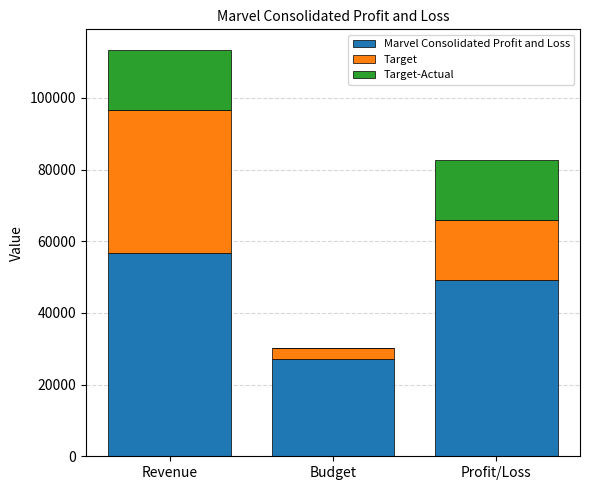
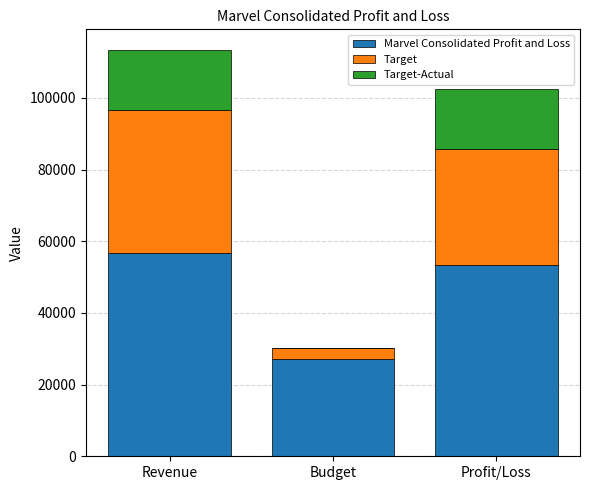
Marvel Consolidated Profit and Loss, Profit/Loss: 49000 -> 53000
Target, Profit/Loss: 17000 -> 33000
